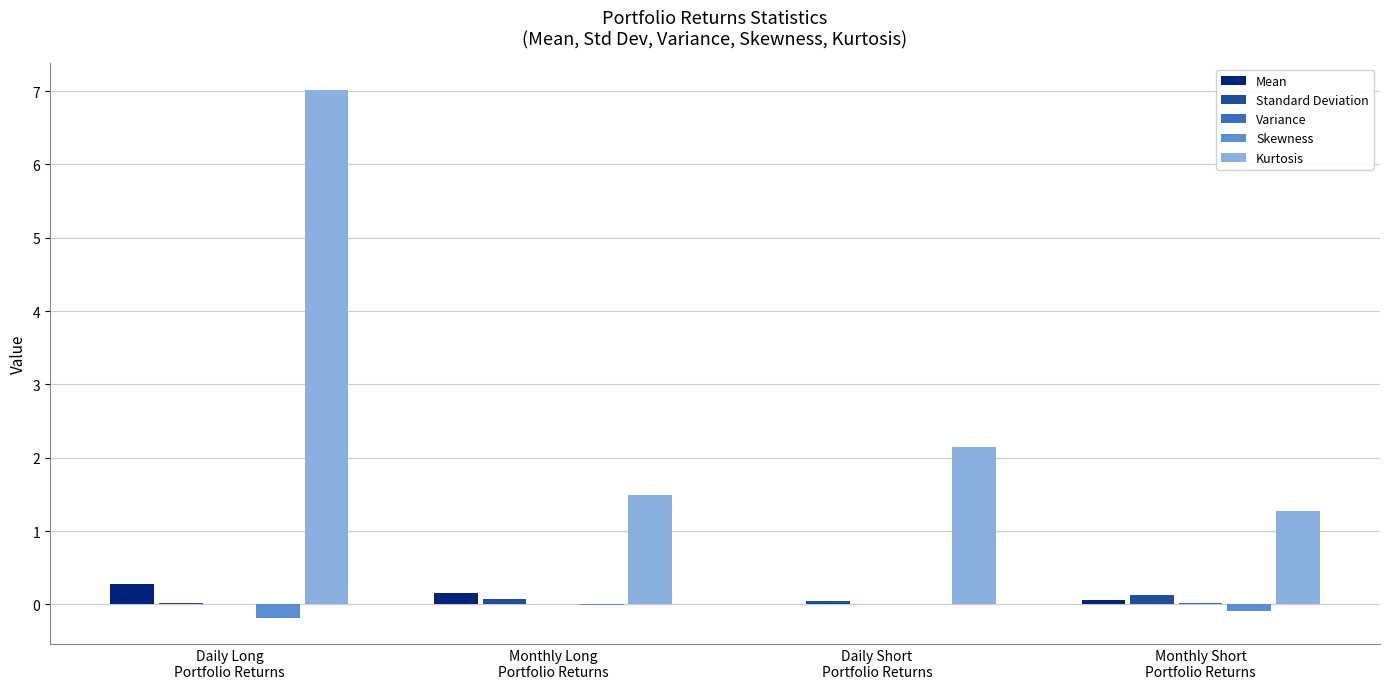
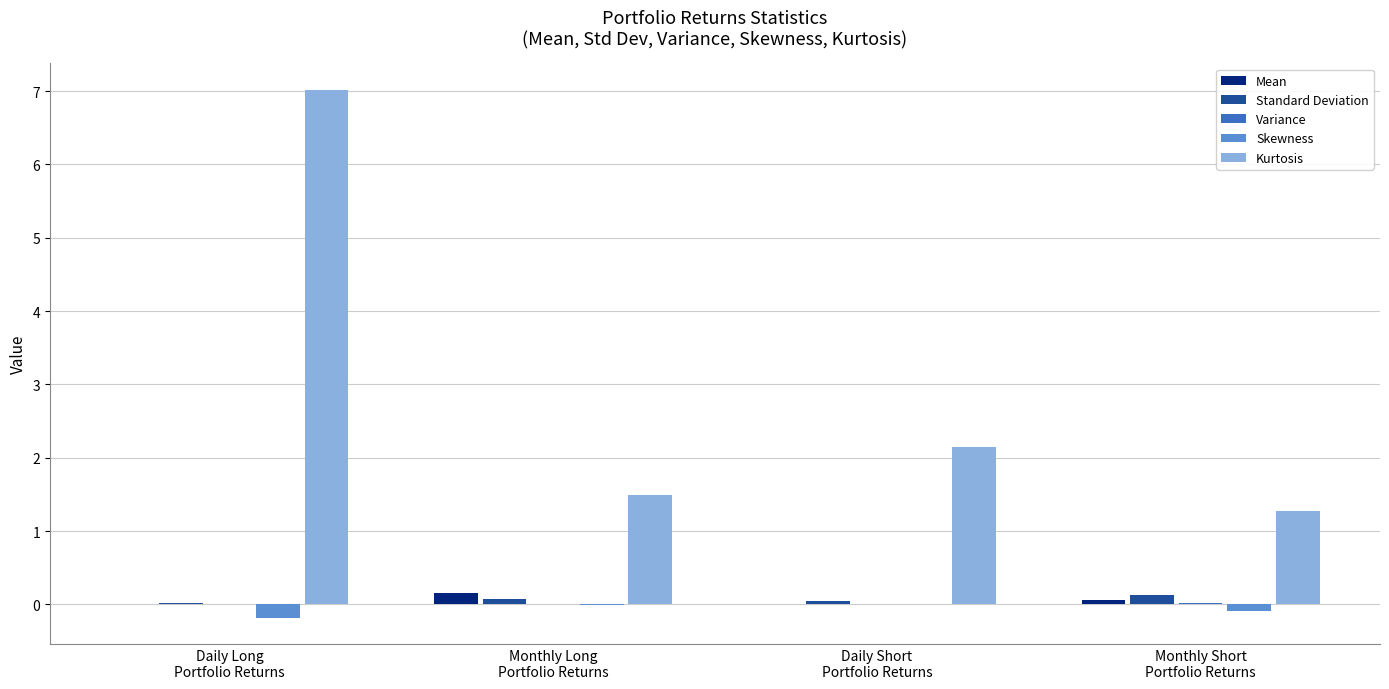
Mean, Daily Long Portfolio Returns: 0.3 -> 0.0
